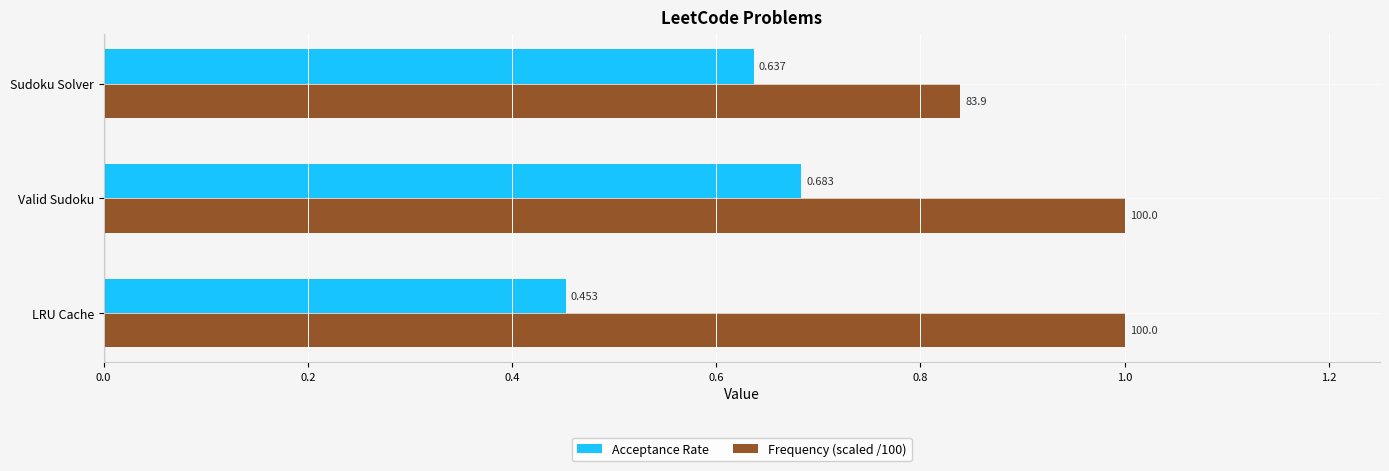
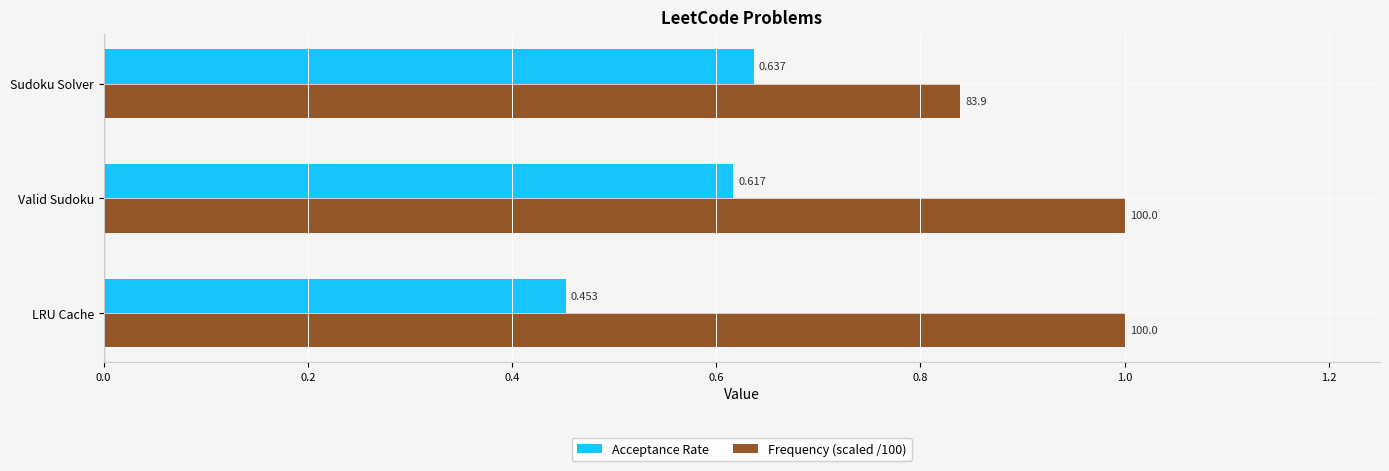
Acceptance Rate, Valid Sudoku: 0.683 -> 0.617
